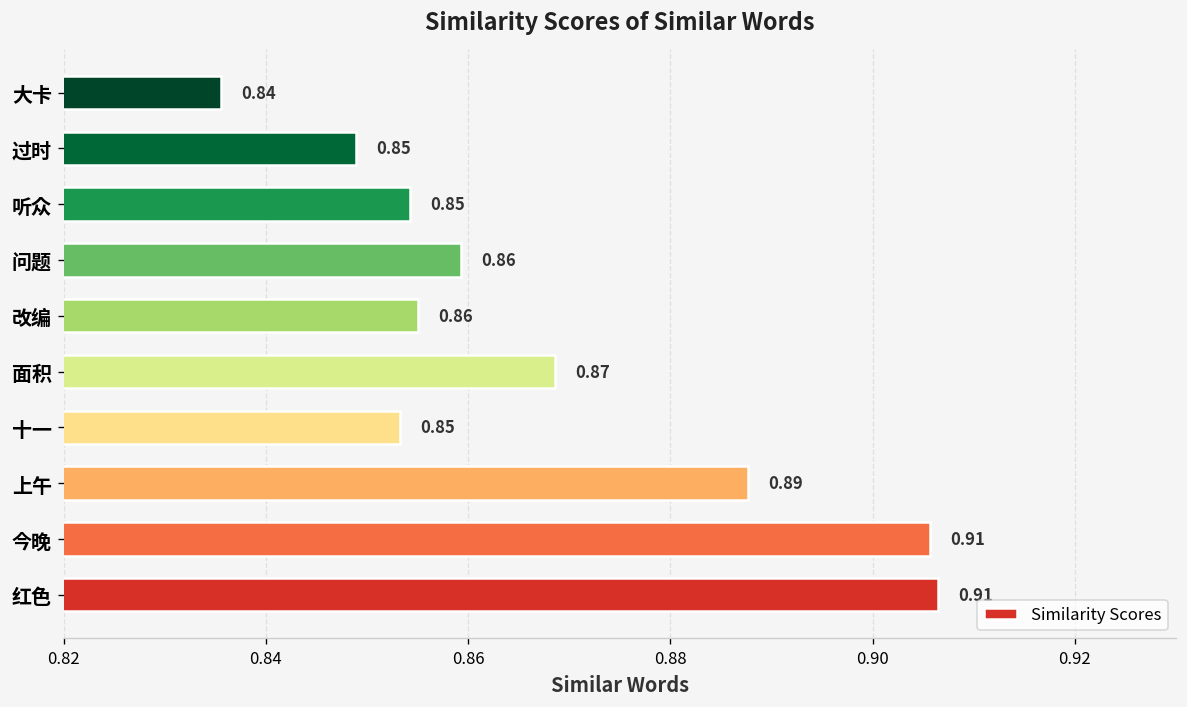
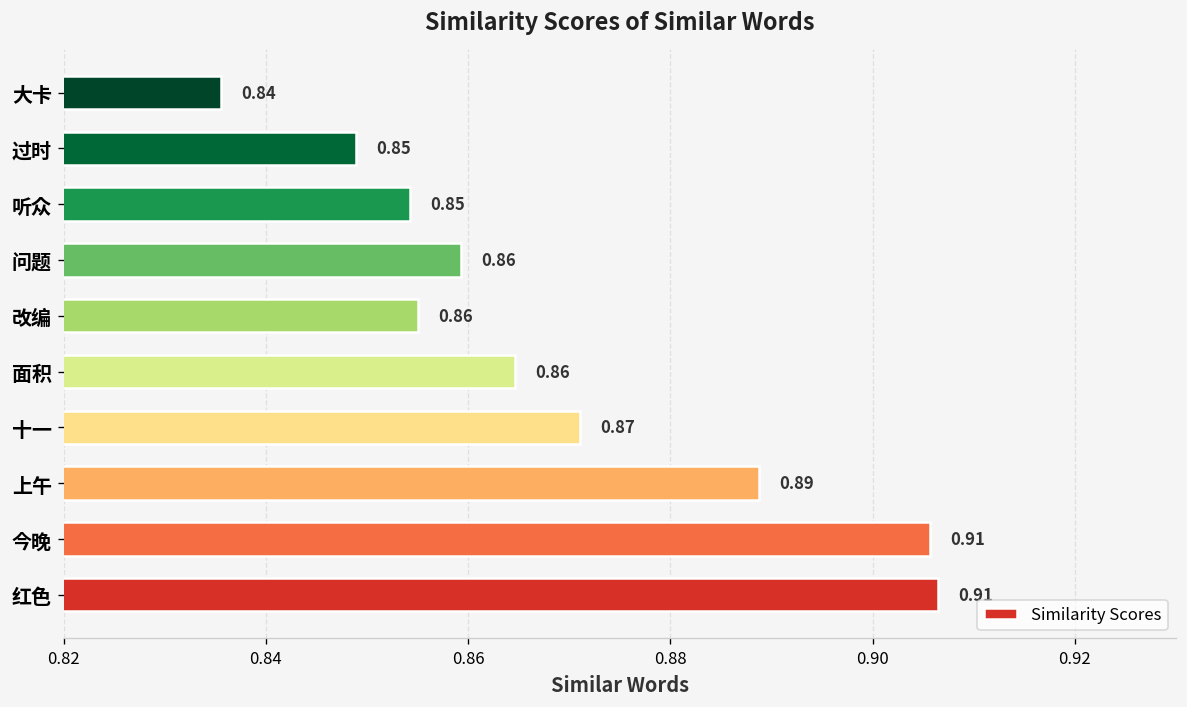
面积: 0.87 -> 0.86
十一: 0.85 -> 0.87
上午: 0.888 -> 0.889
